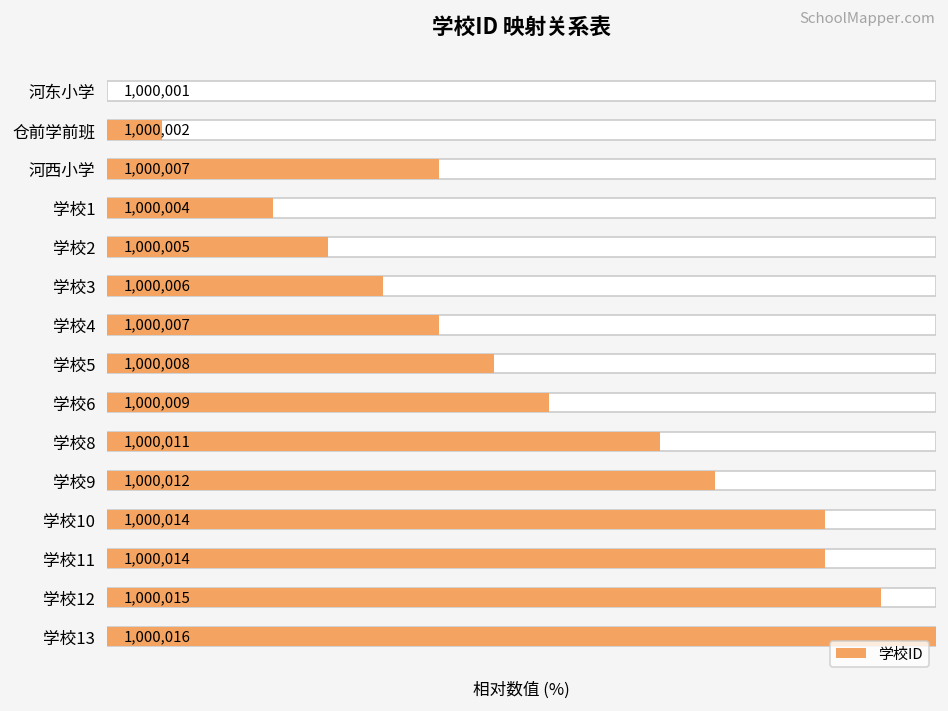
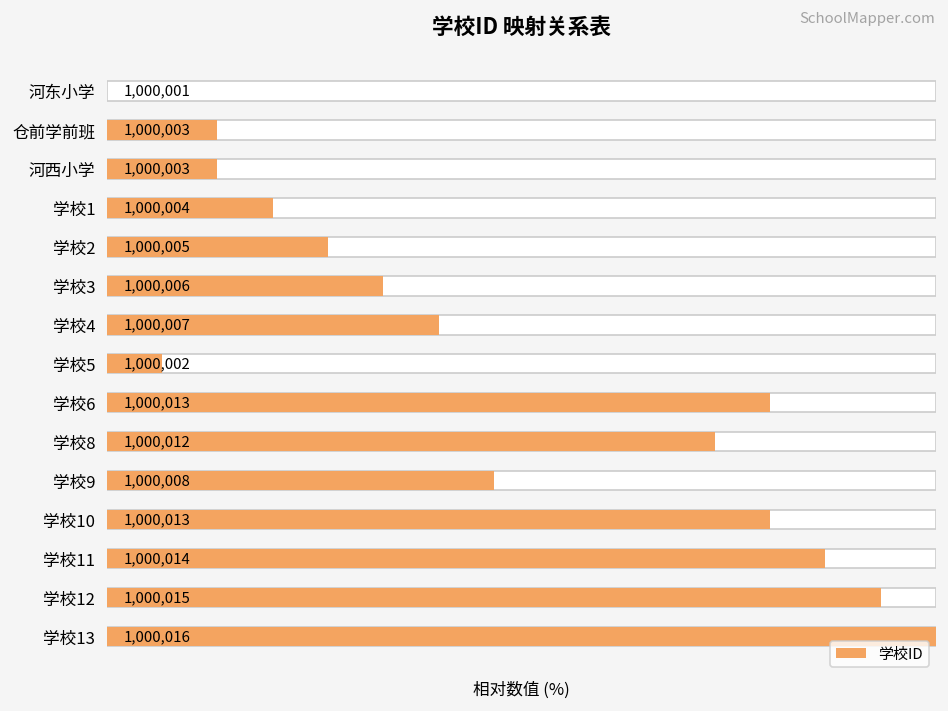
学校ID, 仓前学前班: 1,000,002 -> 1,000,003
学校ID, 河西小学: 1,000,007 -> 1,000,003
学校ID, 学校5: 1,000,008 -> 1,000,002
学校ID, 学校6: 1,000,009 -> 1,000,013
学校ID, 学校8: 1,000,011 -> 1,000,012
学校ID, 学校9: 1,000,012 -> 1,000,008
学校ID, 学校10: 1,000,014 -> 1,000,013
